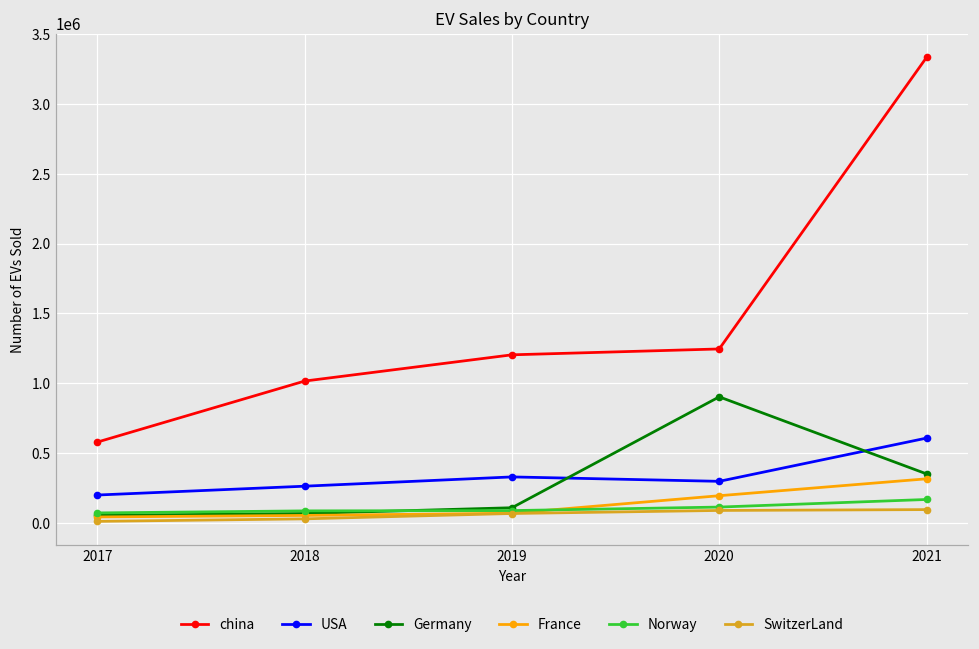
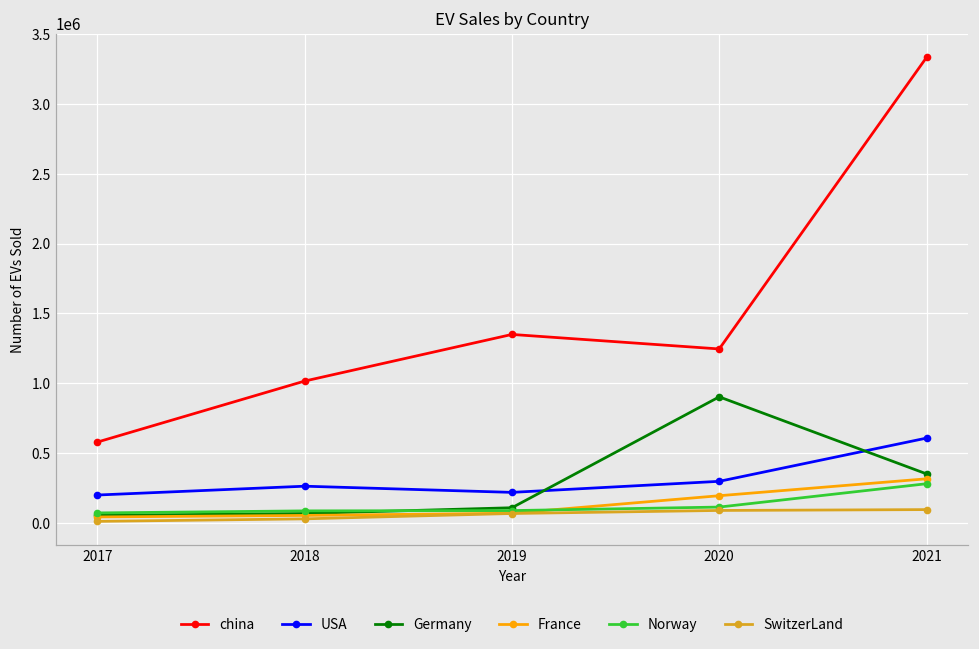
china, 2019: 1200000 -> 1350000
USA, 2019: 330000 -> 220000
Norway, 2021: 170000 -> 280000
